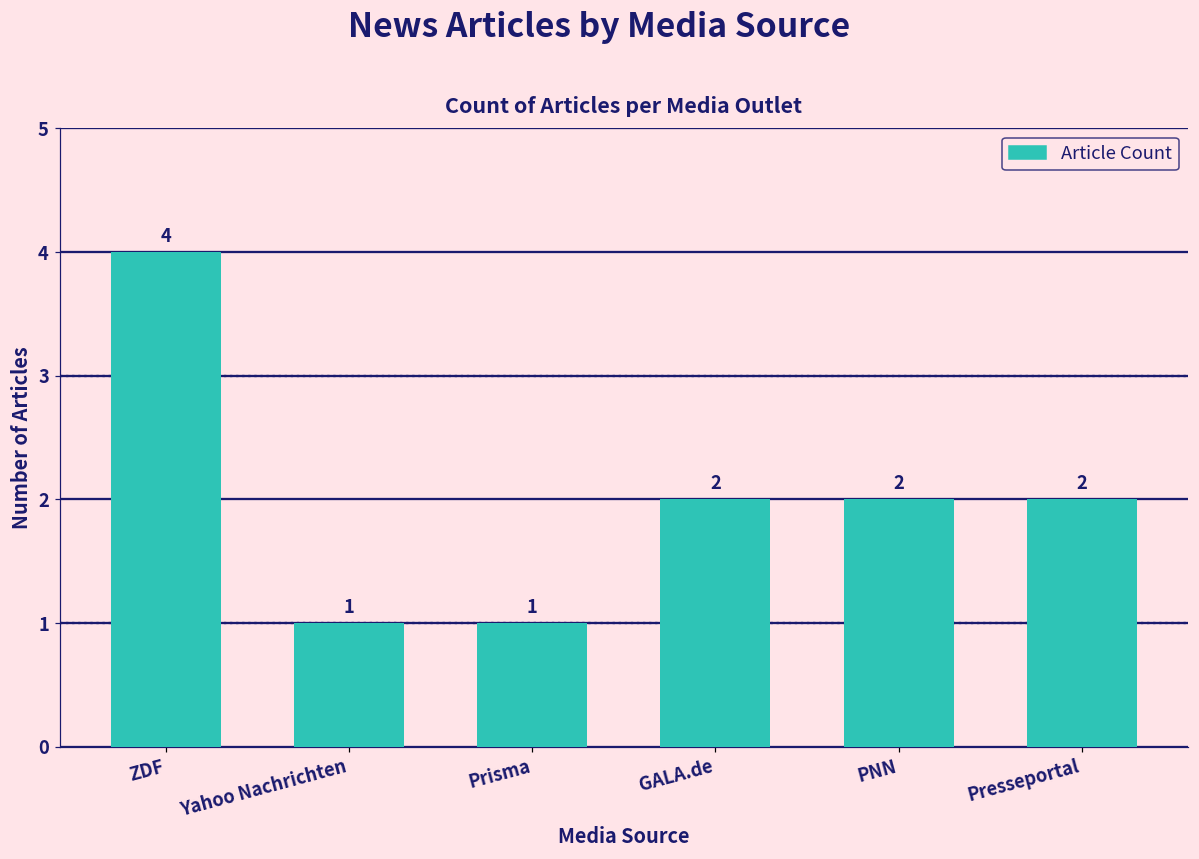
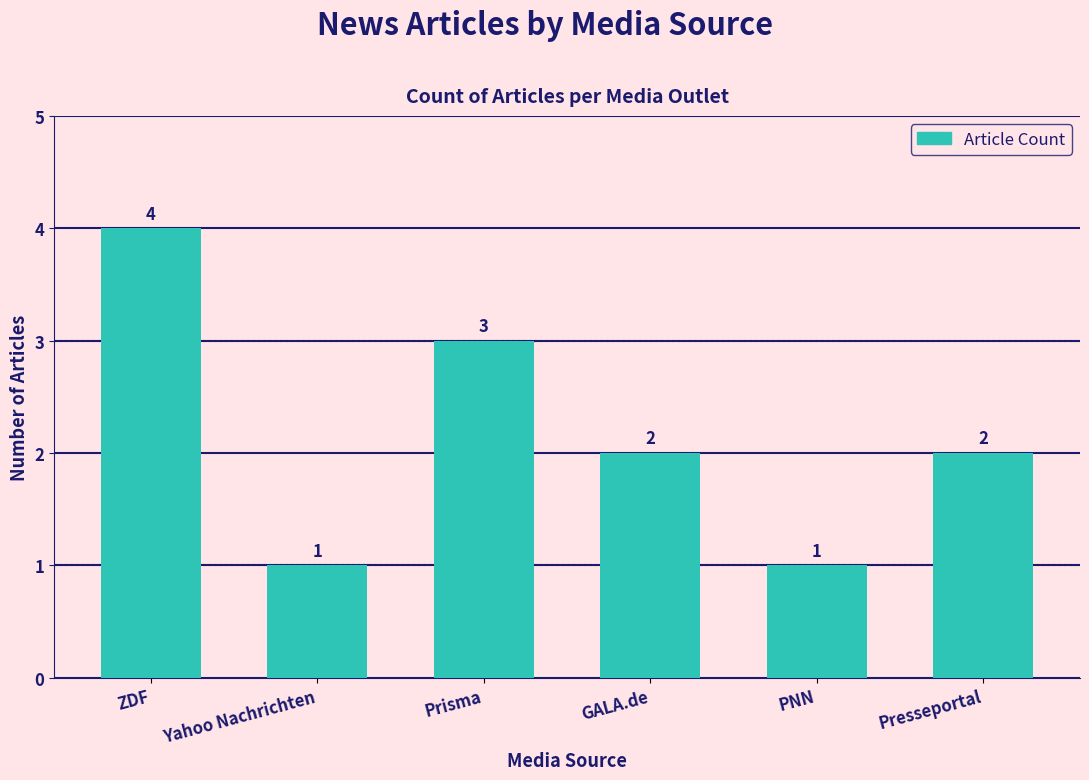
Prisma: 1 -> 3
PNN: 2 -> 1
